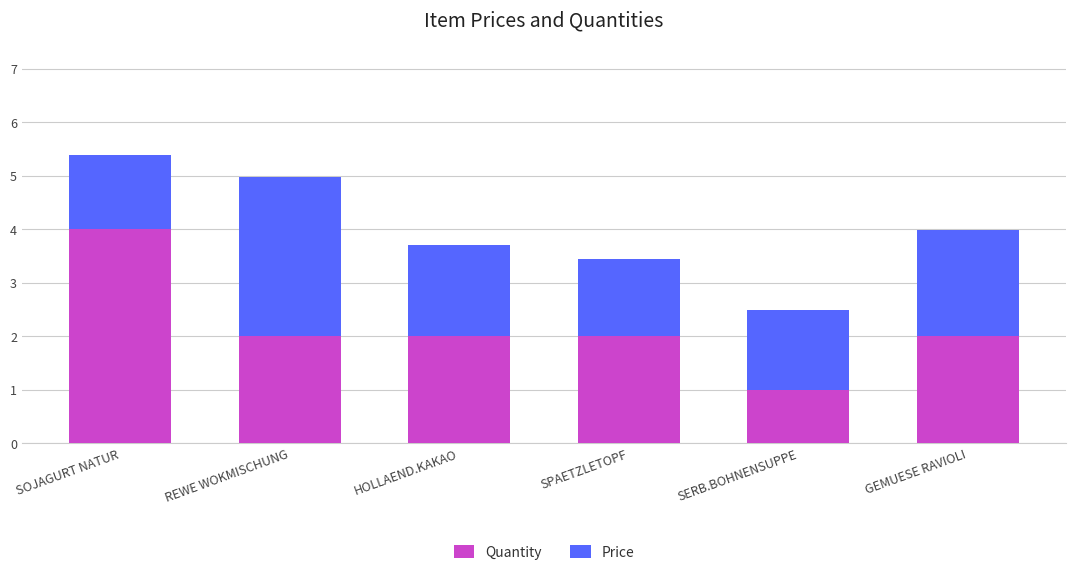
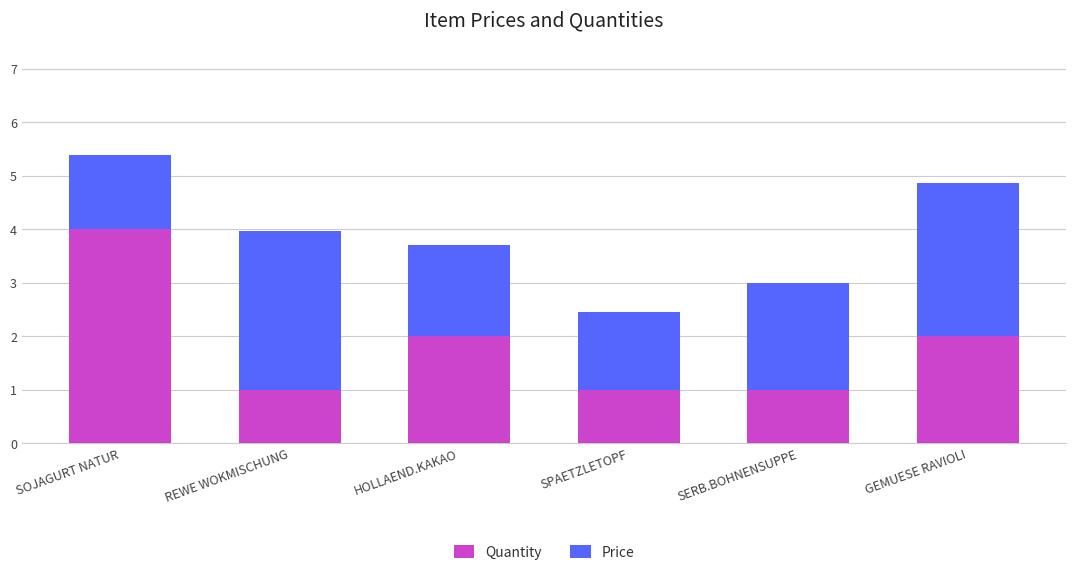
Quantity, REWE WOKMISCHUNG: 2 -> 1
Quantity, SPAETZLETOPF: 2 -> 1
Price, SERB.BOHNENSUPPE: 1.5 -> 2.0
Price, GEMUESE RAVIOLI: 2.0 -> 2.9
